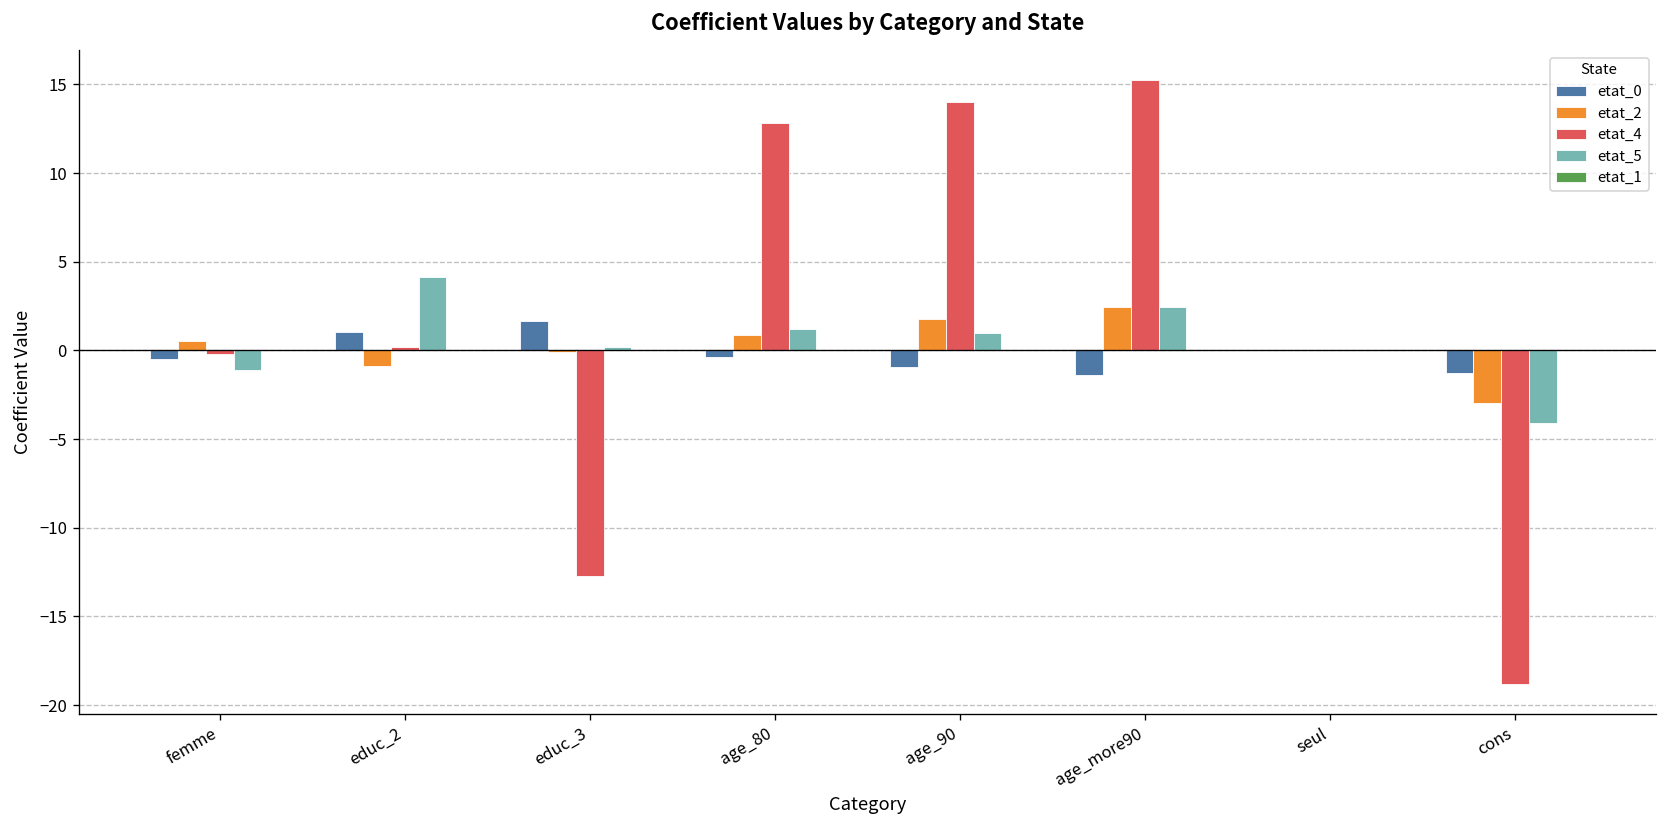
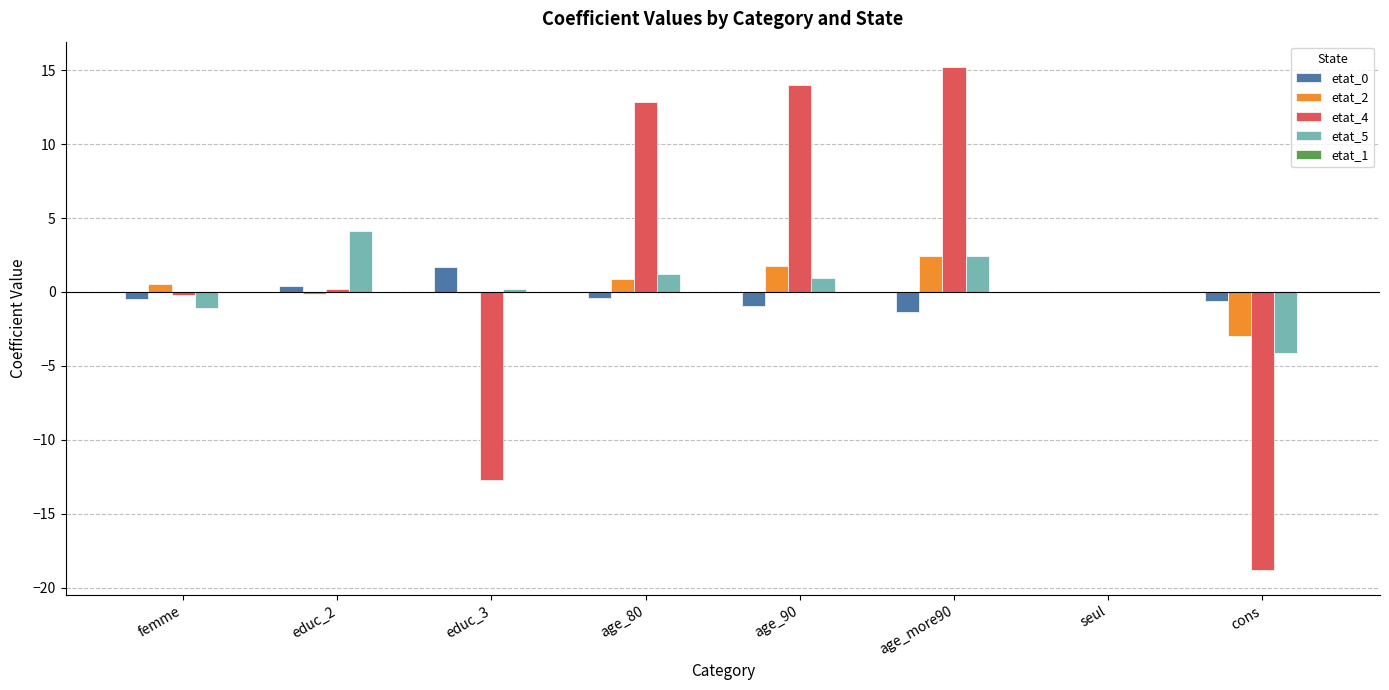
etat_0, educ_2: 1.0 -> 0.4
etat_2, educ_2: -0.9 -> -0.1
etat_0, cons: -1.3 -> -0.6
